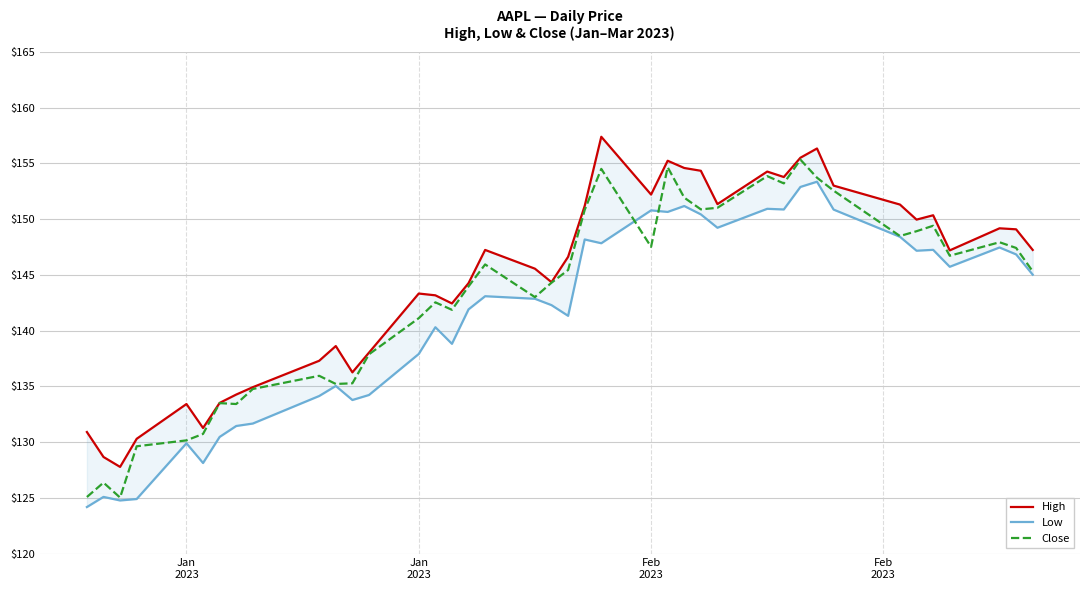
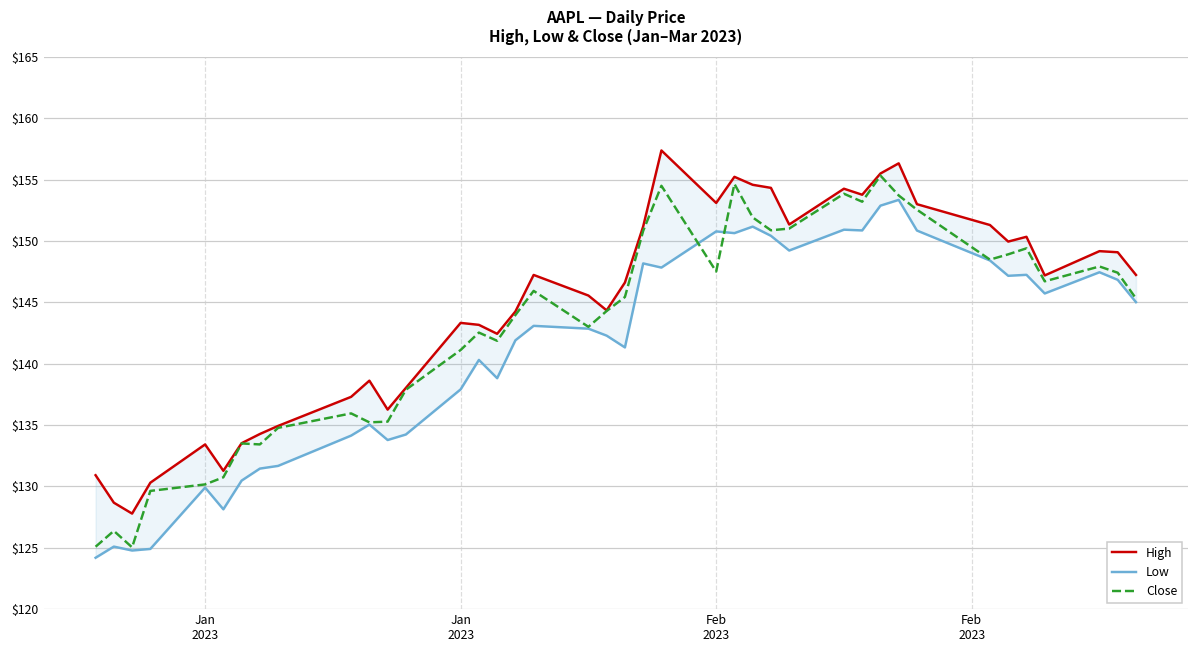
High, Feb 2023: $152.2 -> $153.1
